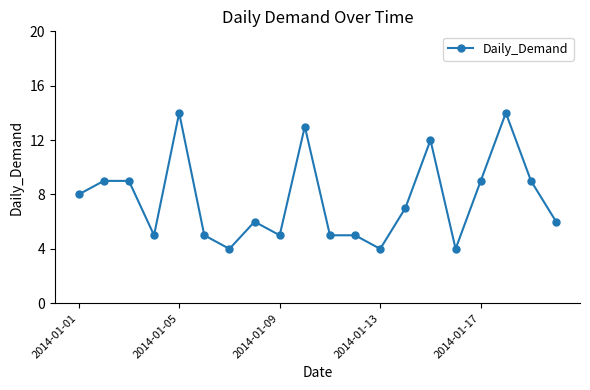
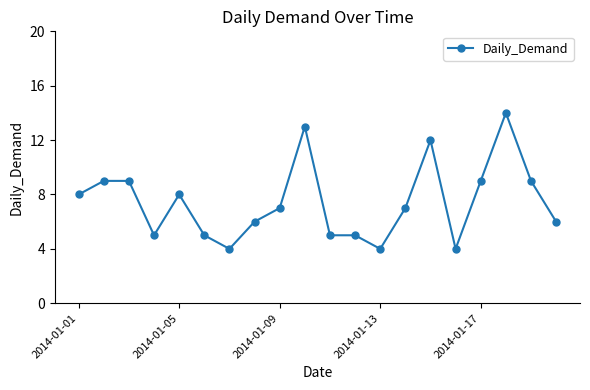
2014-01-05: 14 -> 8
2014-01-09: 5 -> 7
